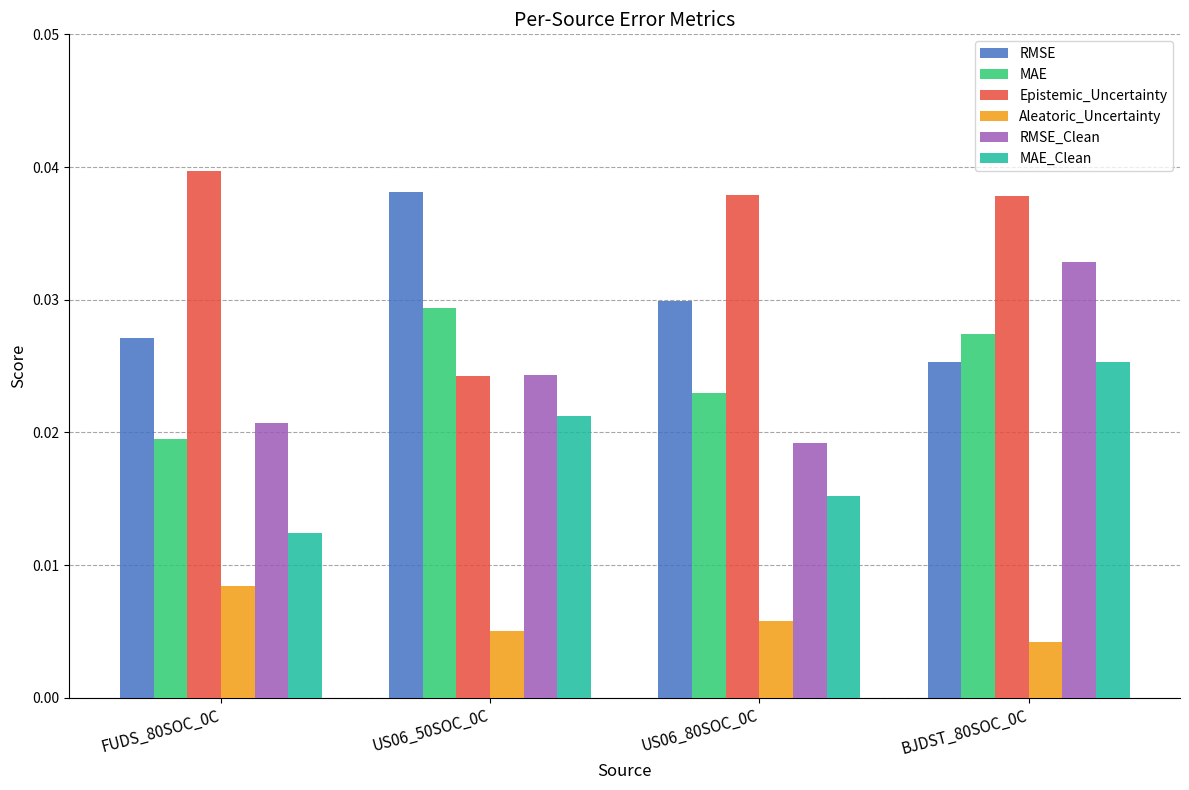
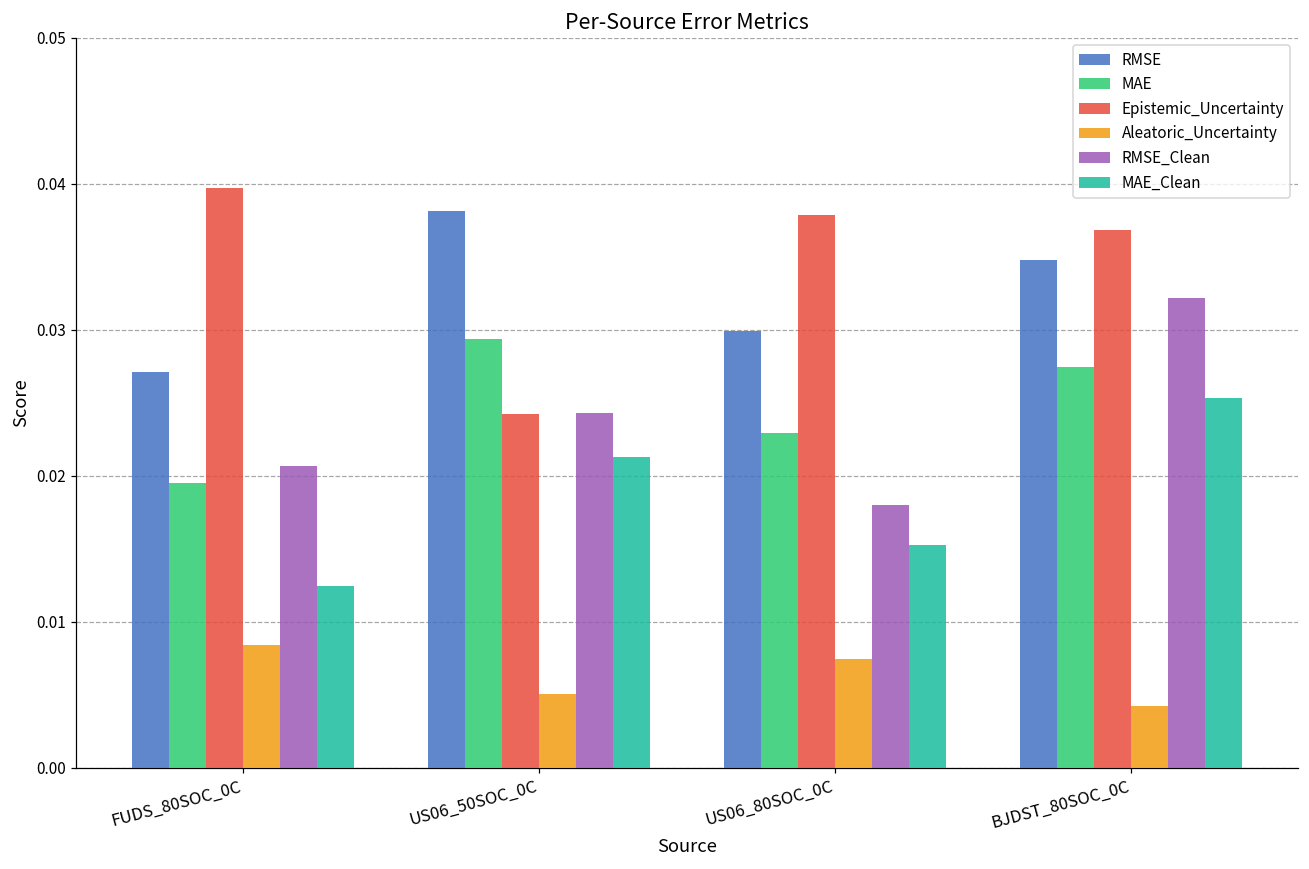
Aleatoric_Uncertainty, US06_80SOC_0C: 0.0058 -> 0.0074
RMSE_Clean, US06_80SOC_0C: 0.0192 -> 0.0180
RMSE, BJDST_80SOC_0C: 0.0253 -> 0.0348
Epistemic_Uncertainty, BJDST_80SOC_0C: 0.0378 -> 0.0368
RMSE_Clean, BJDST_80SOC_0C: 0.0328 -> 0.0322
